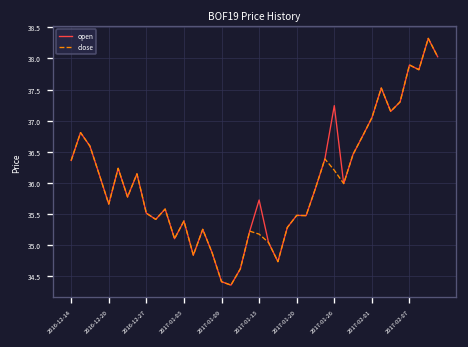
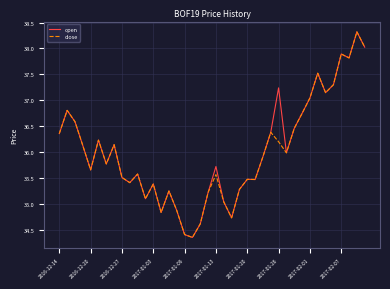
close, 2017-01-13: 35.2 -> 35.6
